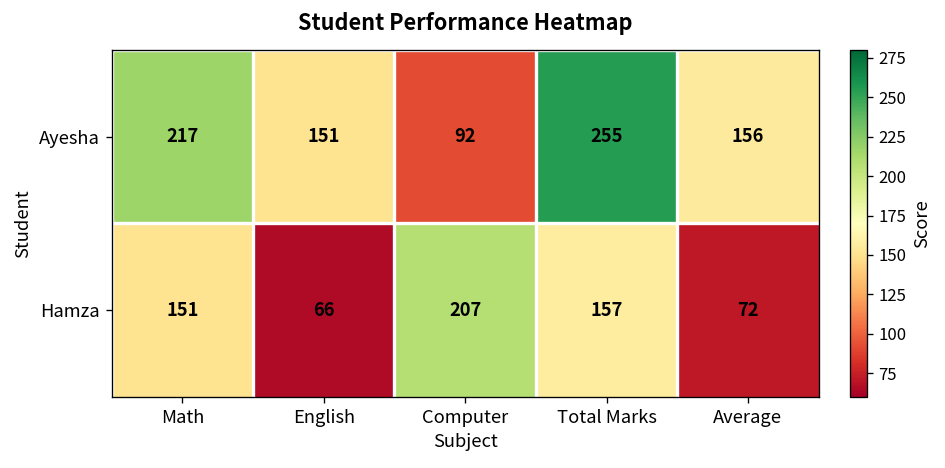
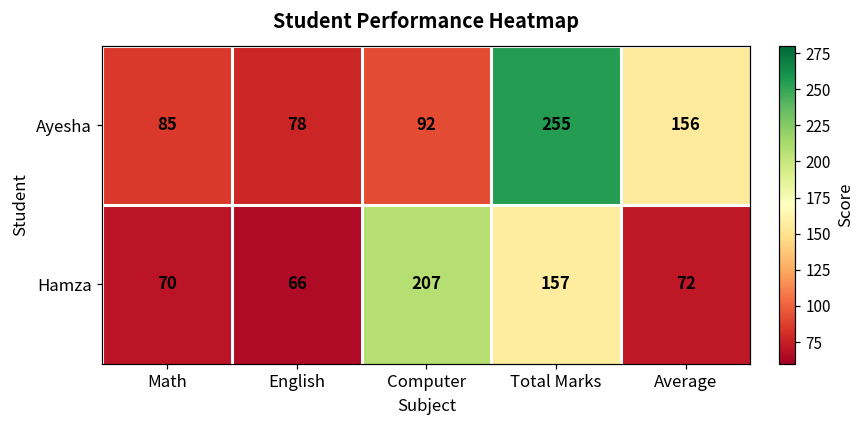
Ayesha, Math: 217 -> 85
Ayesha, English: 151 -> 78
Hamza, Math: 151 -> 70
